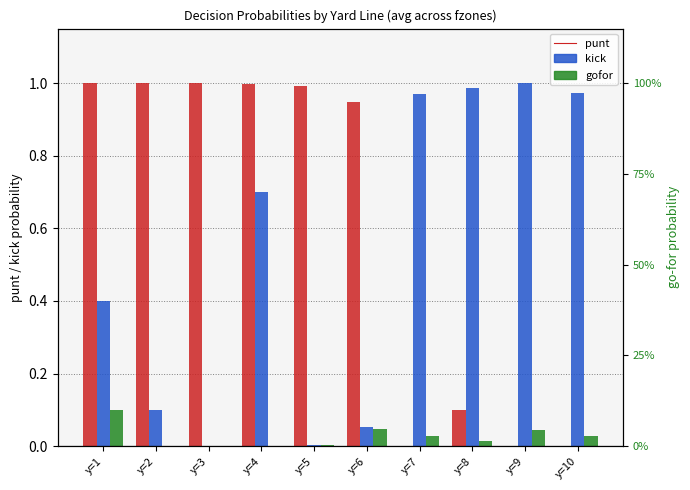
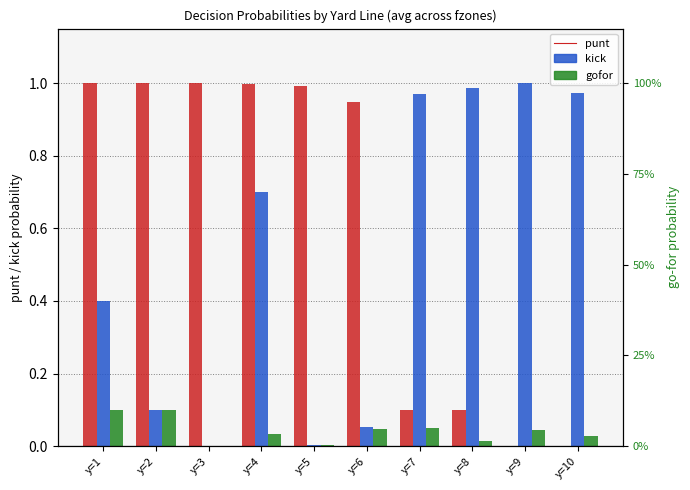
gofor, y=2: 0.0 -> 0.1
gofor, y=4: 0.00 -> 0.03
punt, y=7: 0.0 -> 0.1
gofor, y=7: 0.03 -> 0.05
